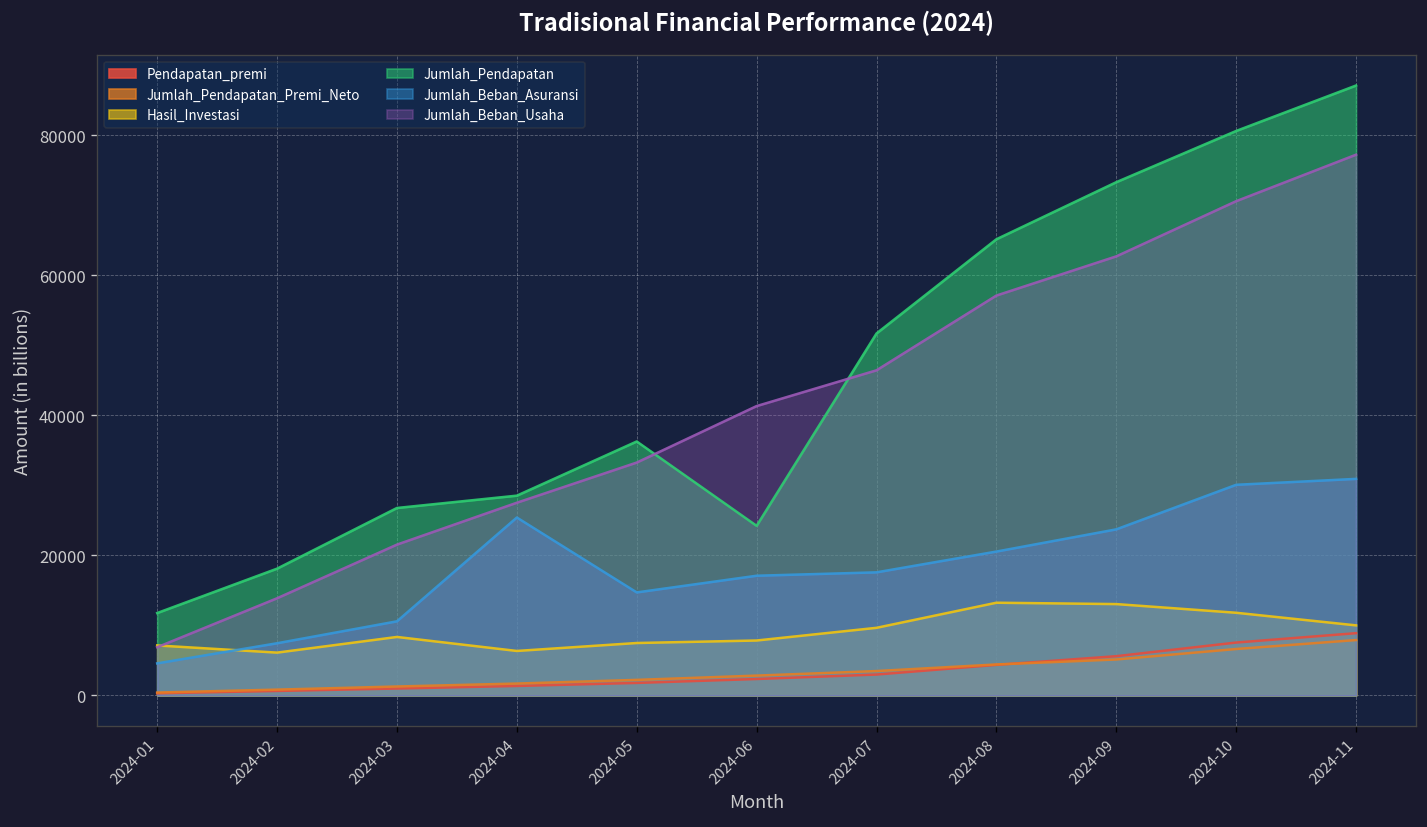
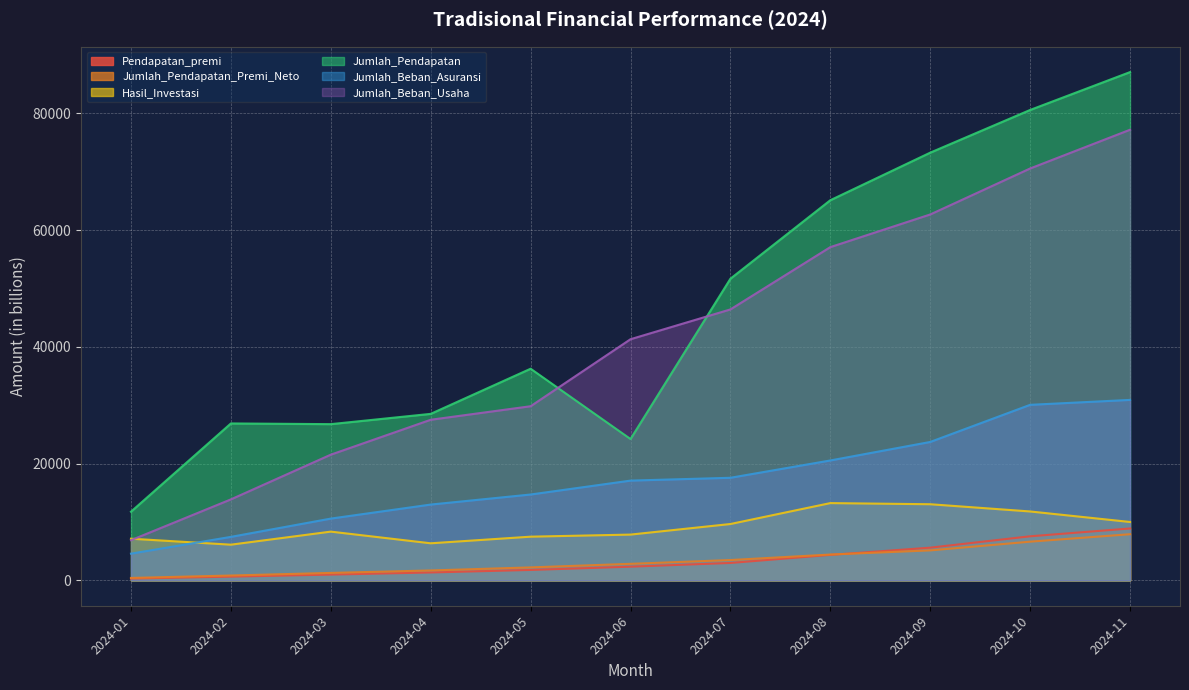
Jumlah_Pendapatan, 2024-02: 18000 -> 27000
Jumlah_Beban_Asuransi, 2024-04: 25000 -> 13000
Jumlah_Beban_Usaha, 2024-05: 33000 -> 30000
